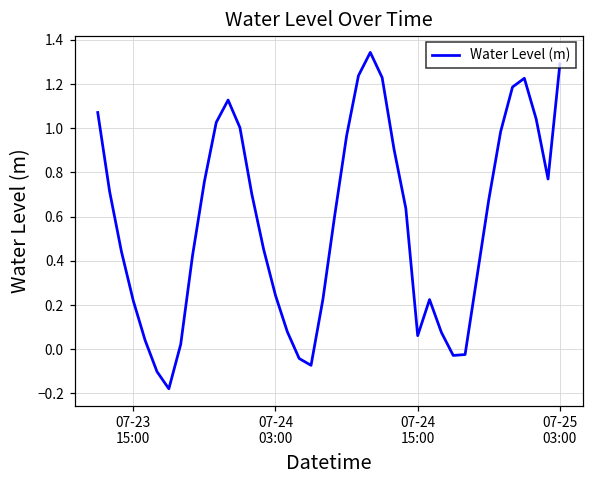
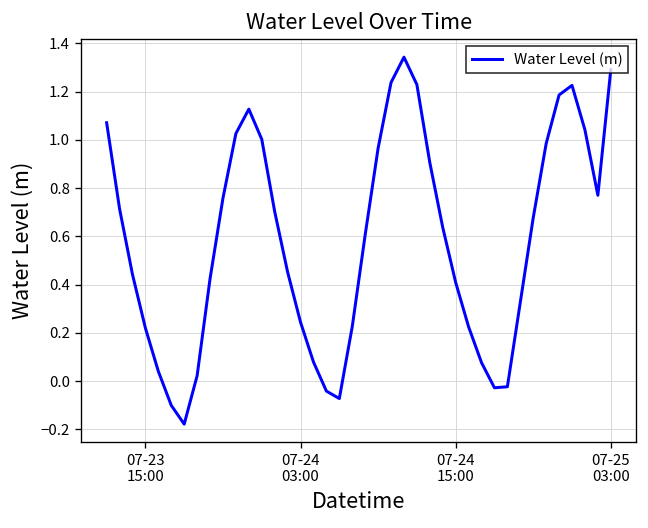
07-24 15:00: 0.06 -> 0.41
